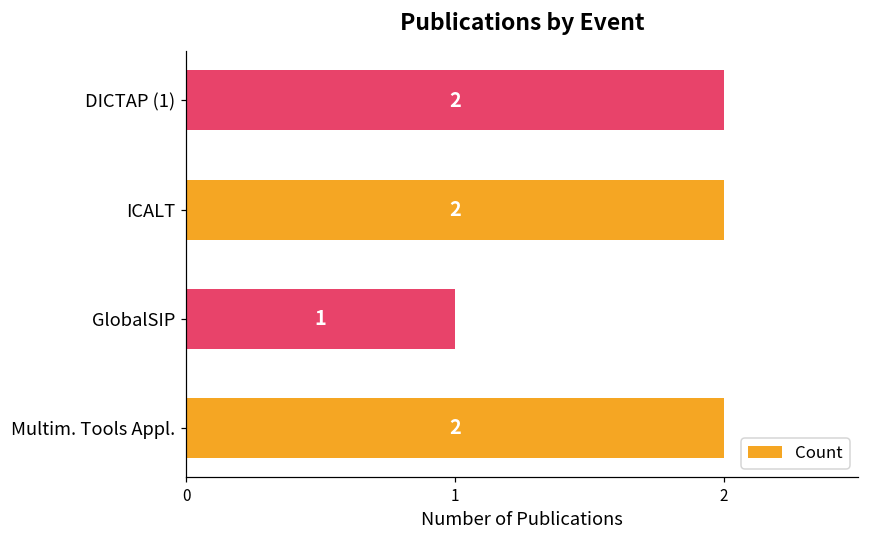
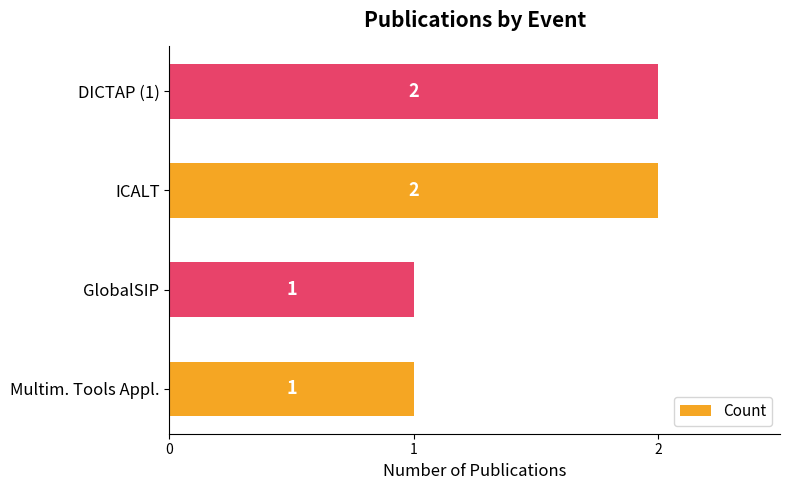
Multim. Tools Appl.: 2 -> 1
